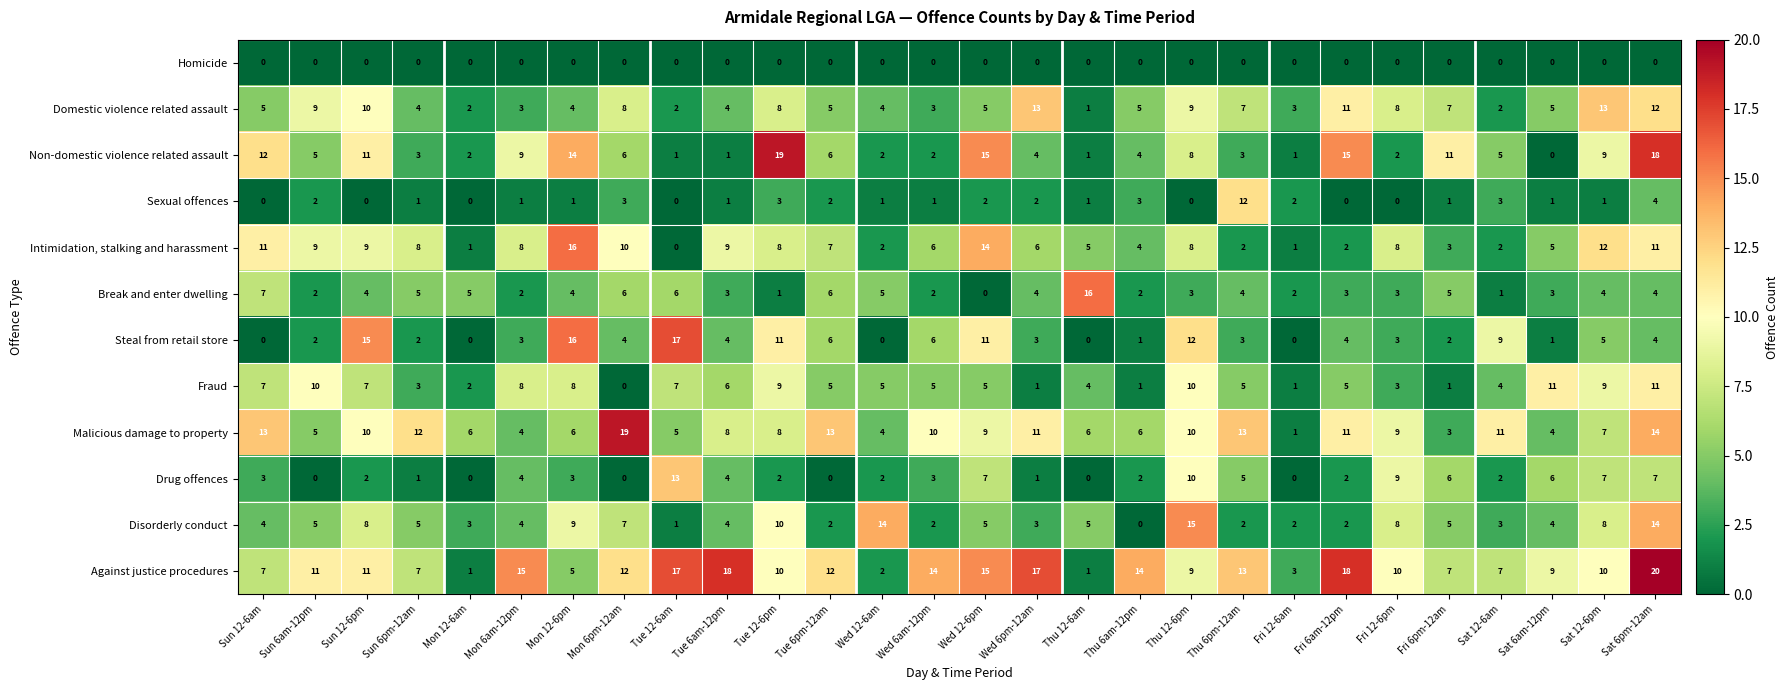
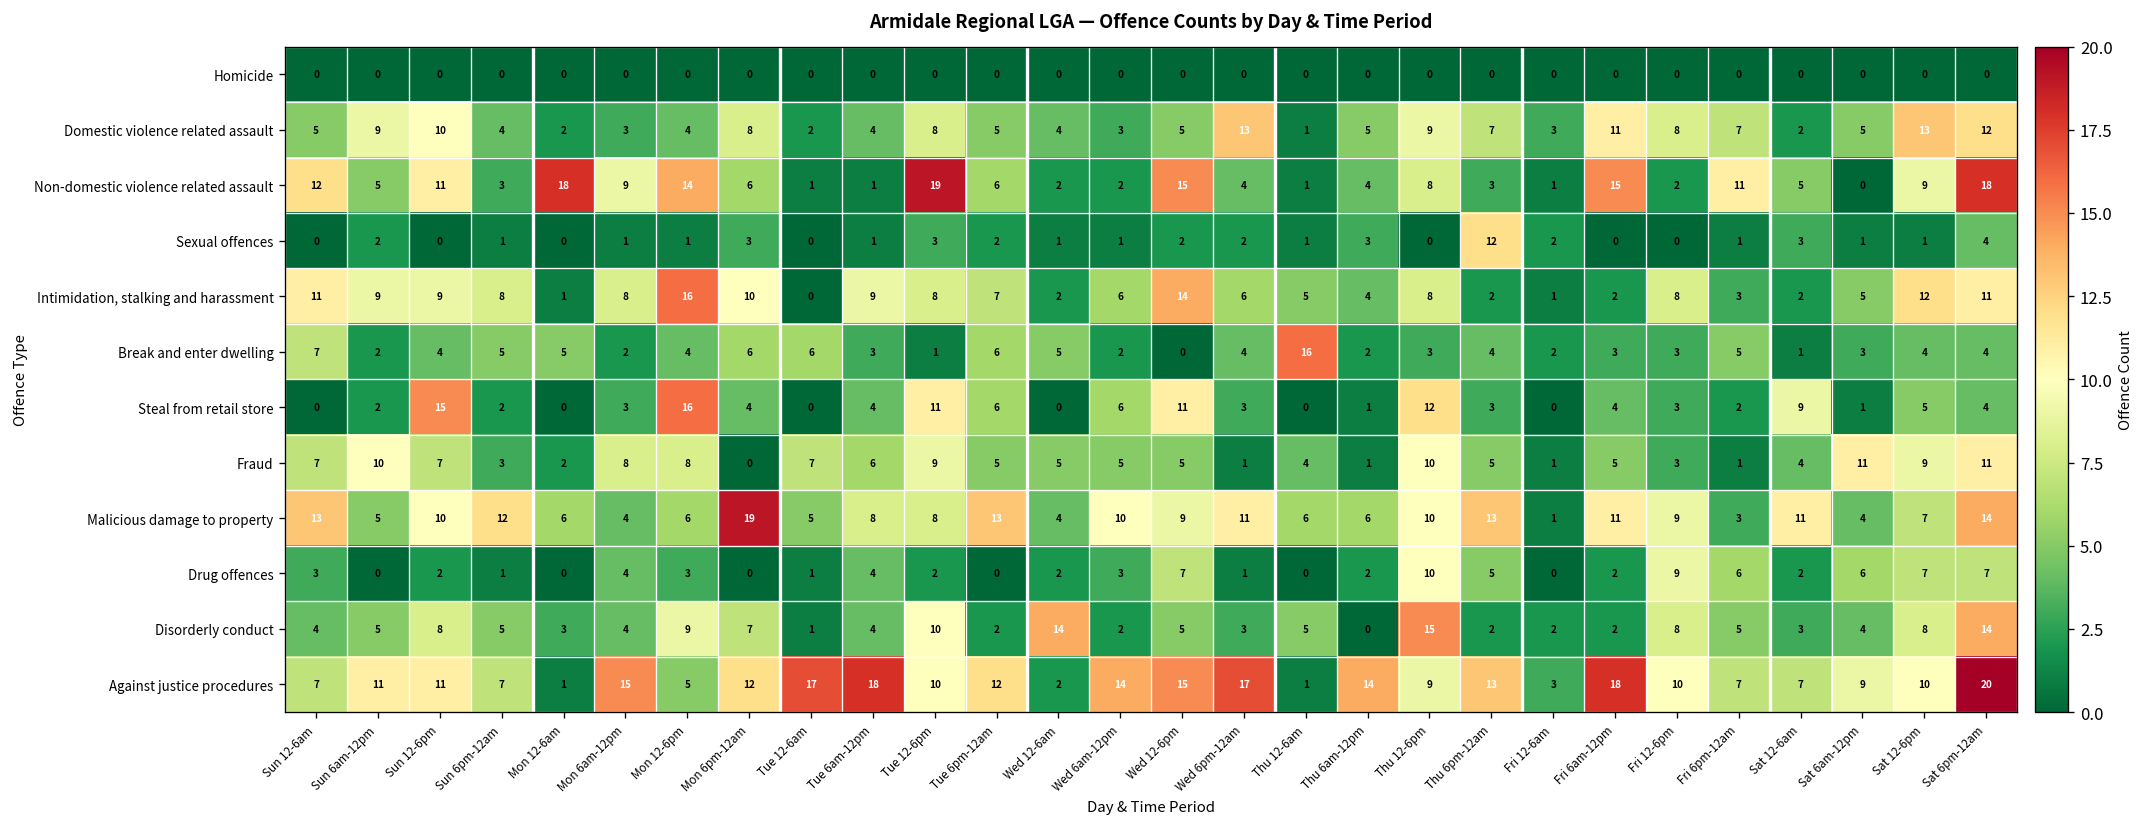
Non-domestic violence related assault, Mon 12-6am: 2 -> 18
Steal from retail store, Tue 12-6am: 17 -> 0
Drug offences, Tue 12-6am: 13 -> 1
